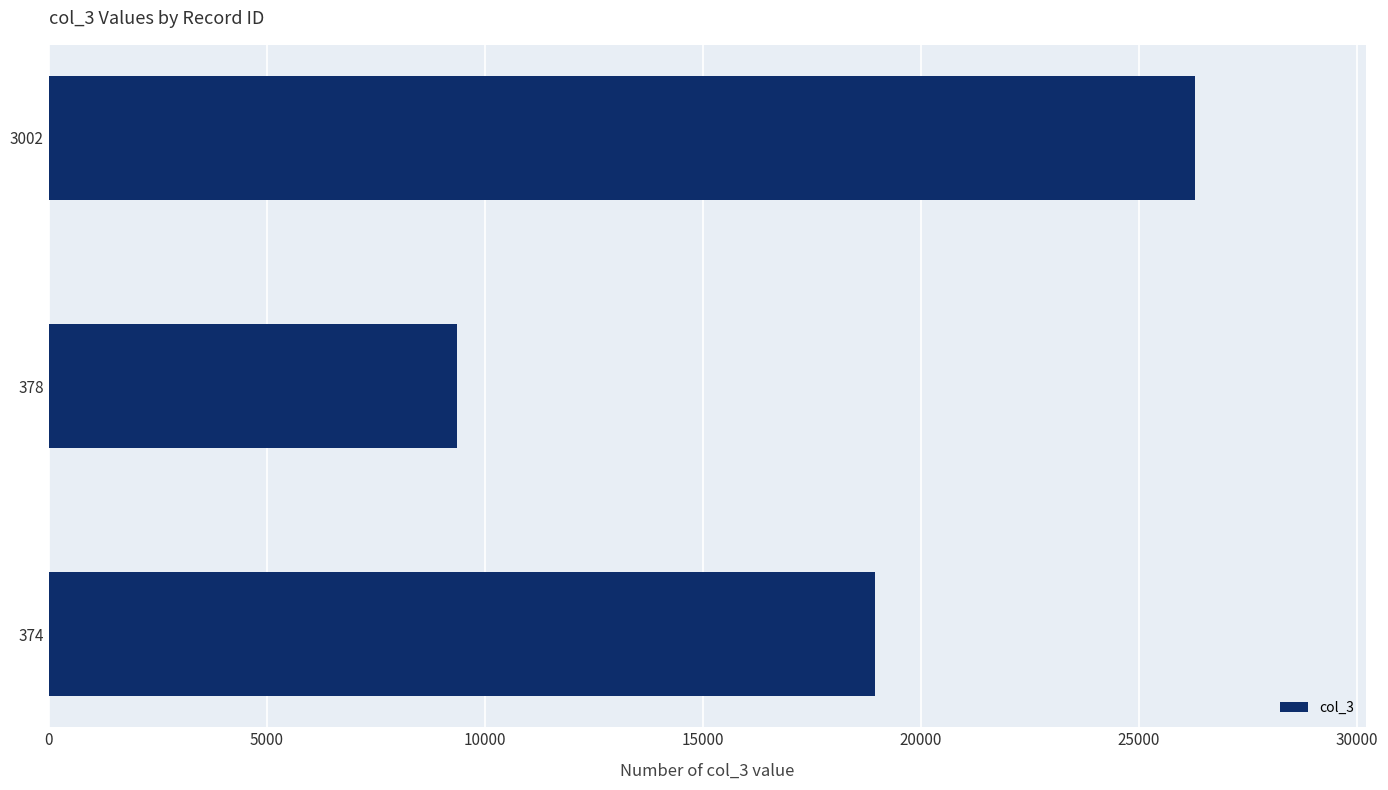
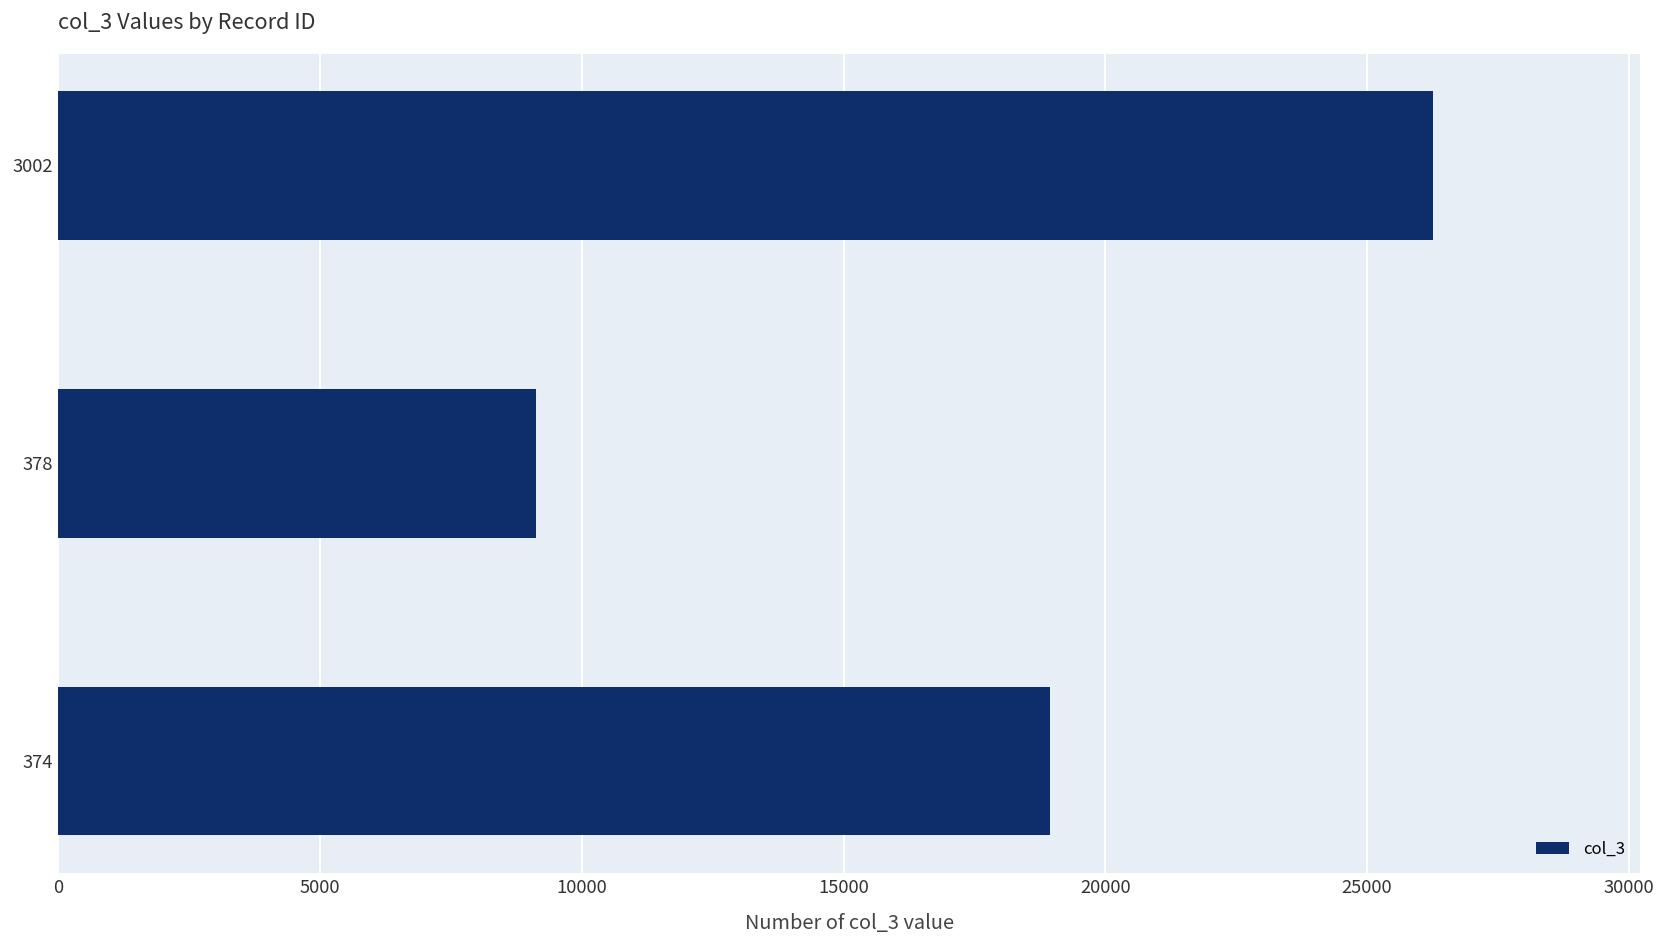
378: 9400 -> 9100
